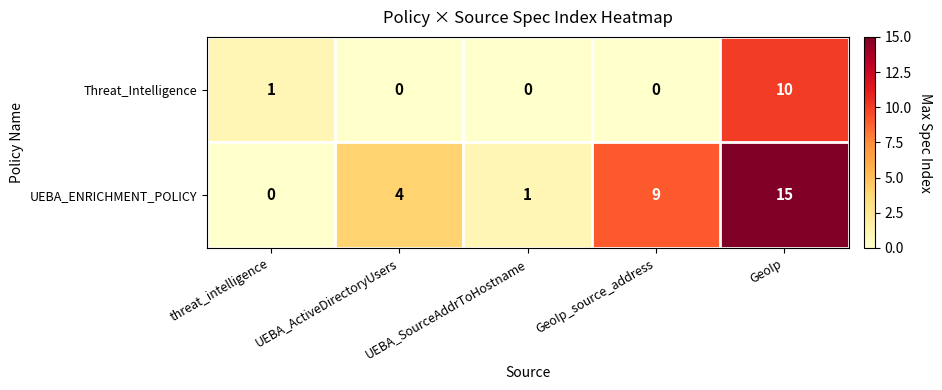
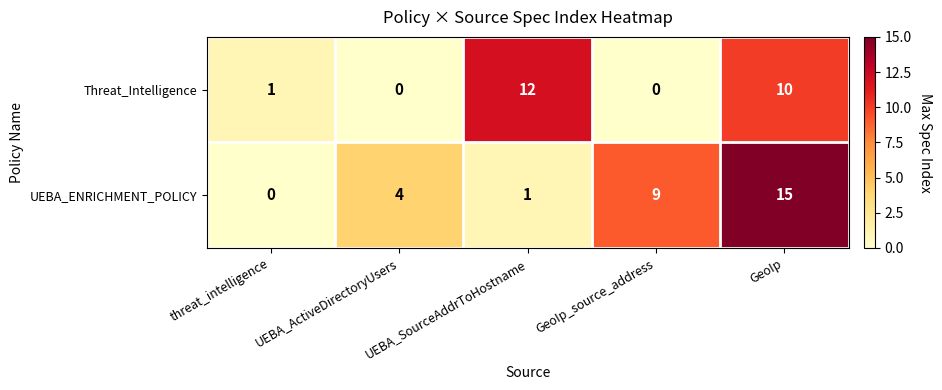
Threat_Intelligence, UEBA_SourceAddrToHostname: 0 -> 12
